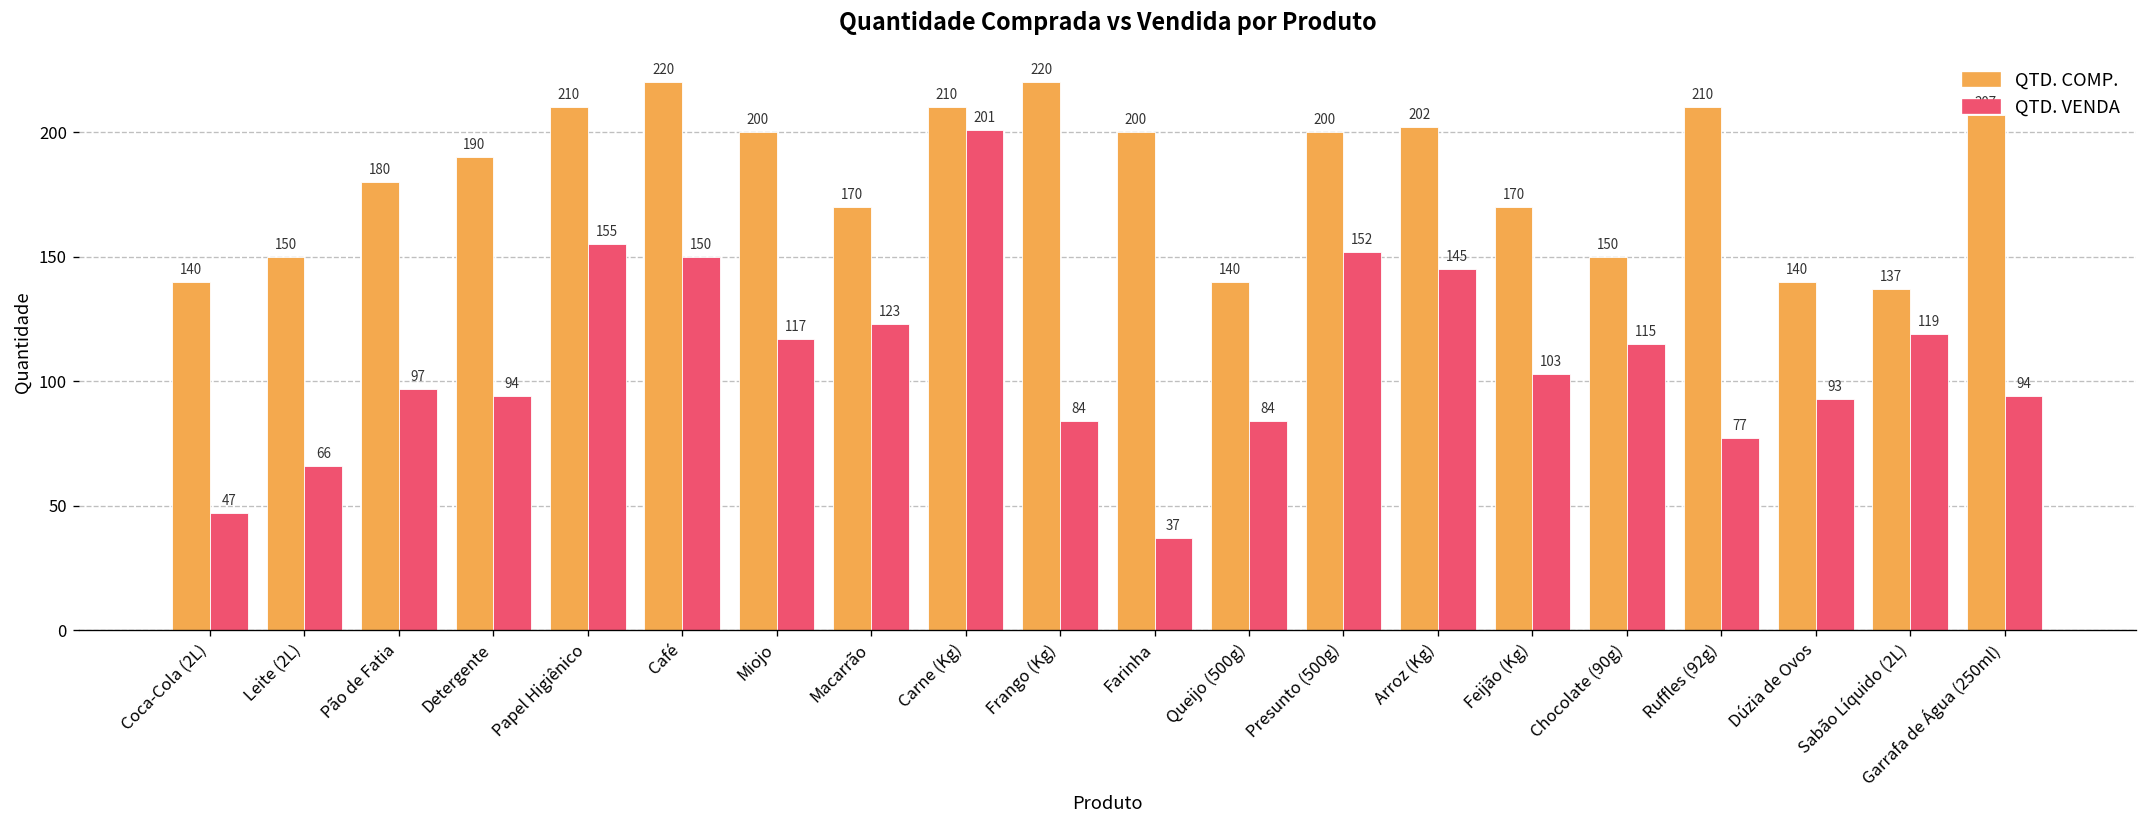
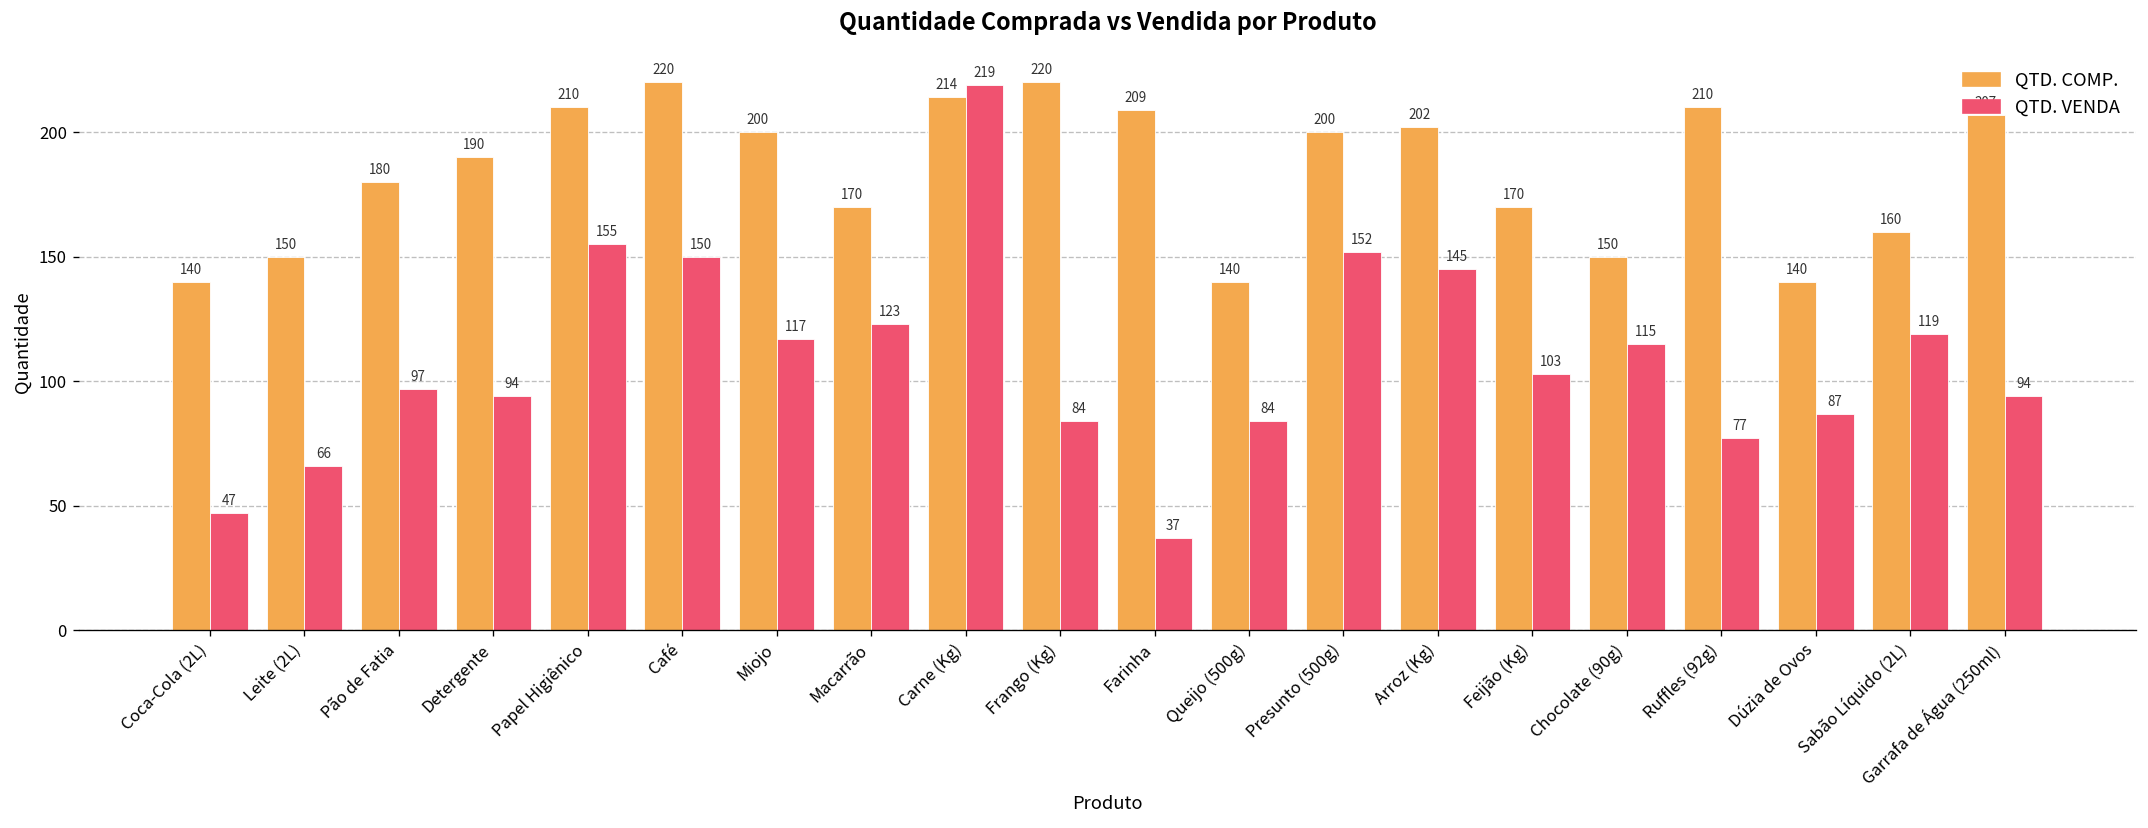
QTD. COMP., Carne (Kg): 210 -> 214
QTD. VENDA, Carne (Kg): 201 -> 219
QTD. COMP., Farinha: 200 -> 209
QTD. VENDA, Dúzia de Ovos: 93 -> 87
QTD. COMP., Sabão Líquido (2L): 137 -> 160
